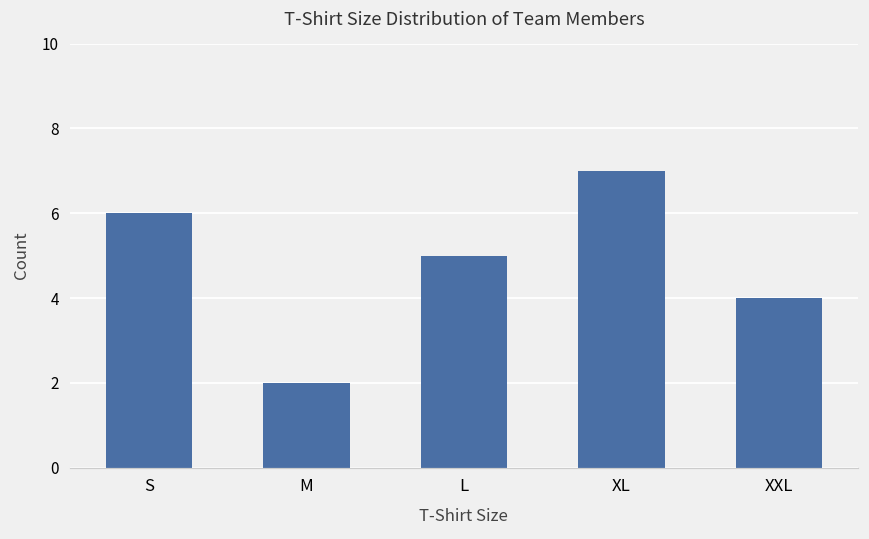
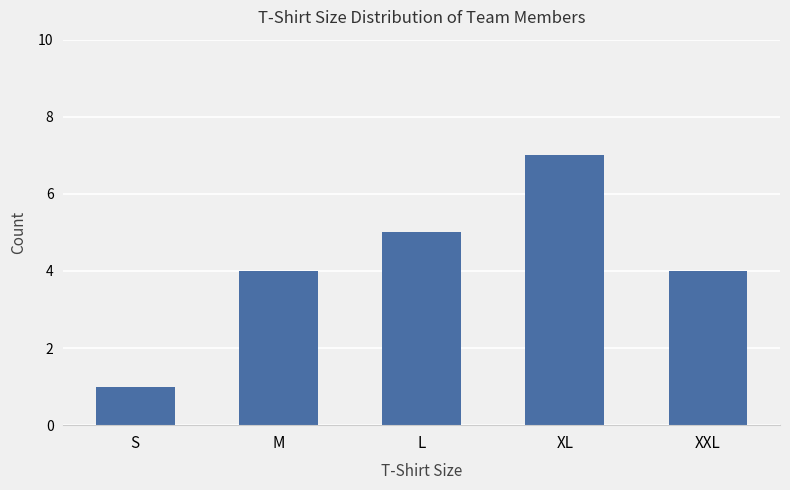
S: 6 -> 1
M: 2 -> 4
